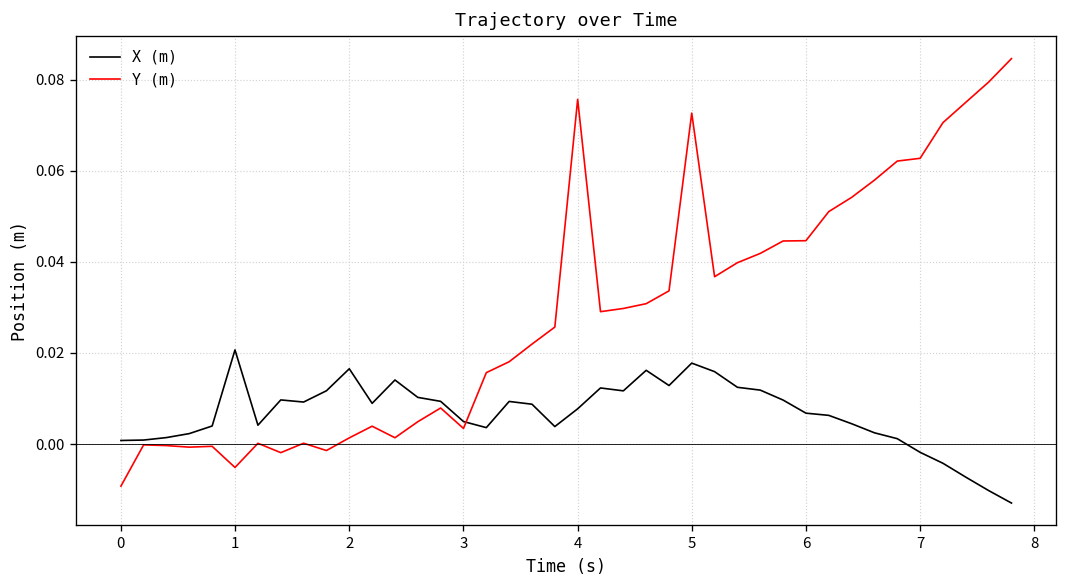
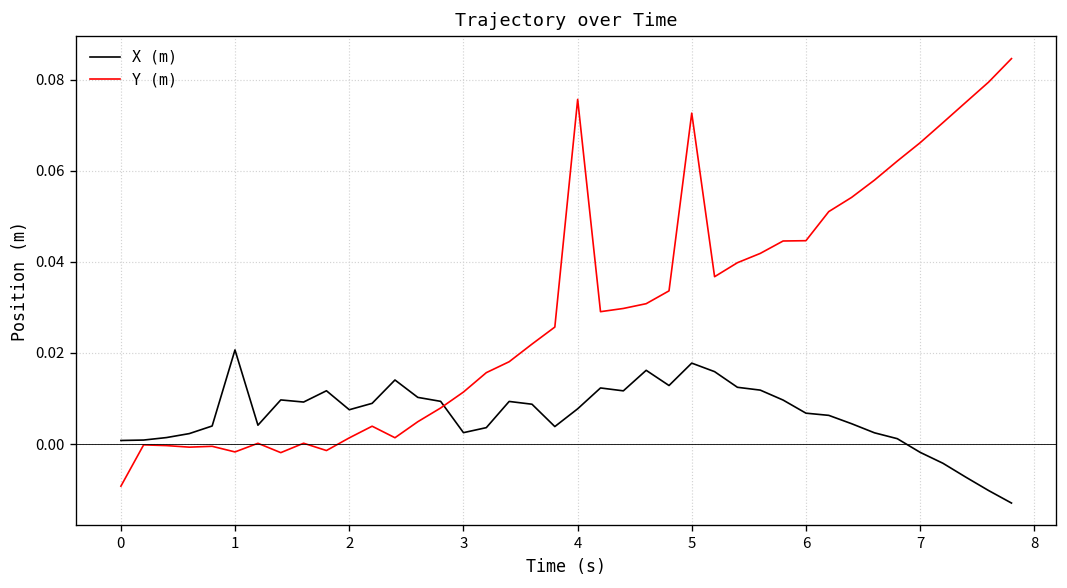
Y (m), 1: -0.005 -> -0.002
X (m), 2: 0.017 -> 0.008
X (m), 3: 0.005 -> 0.002
Y (m), 3: 0.003 -> 0.011
Y (m), 7: 0.063 -> 0.066
